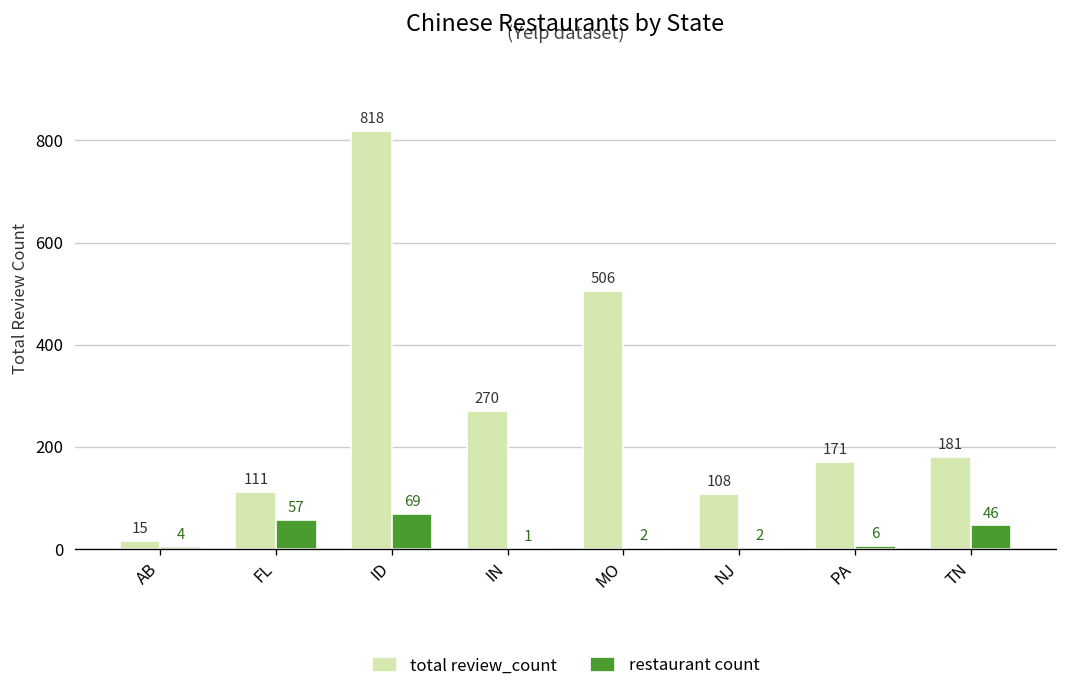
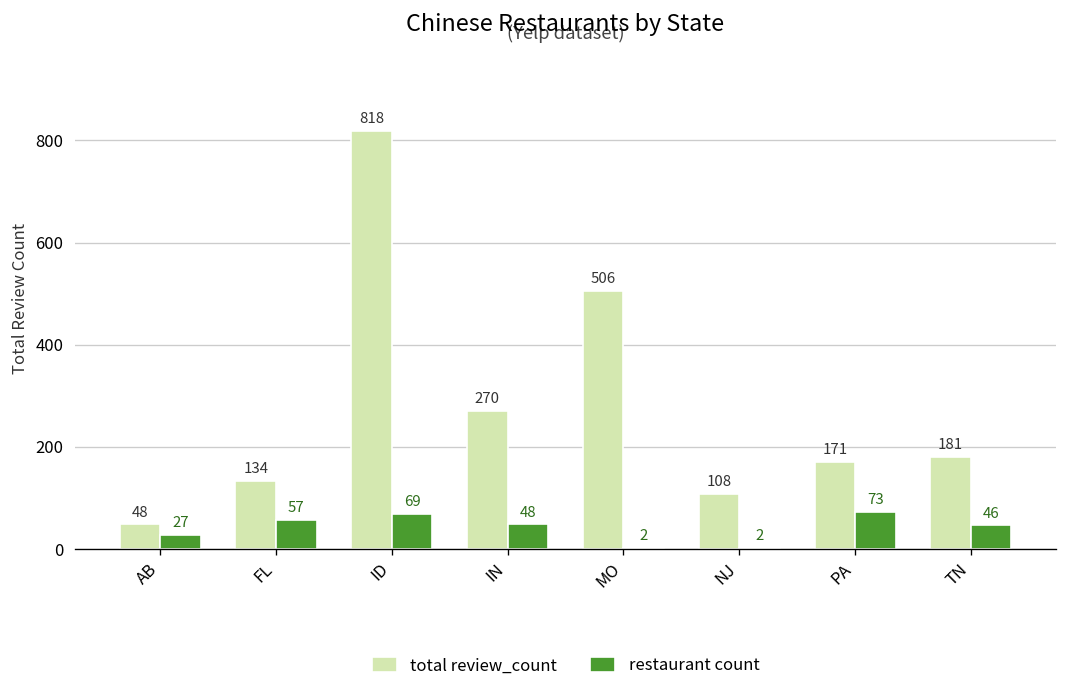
total review_count, AB: 15 -> 48
restaurant count, AB: 4 -> 27
total review_count, FL: 111 -> 134
restaurant count, IN: 1 -> 48
restaurant count, PA: 6 -> 73
